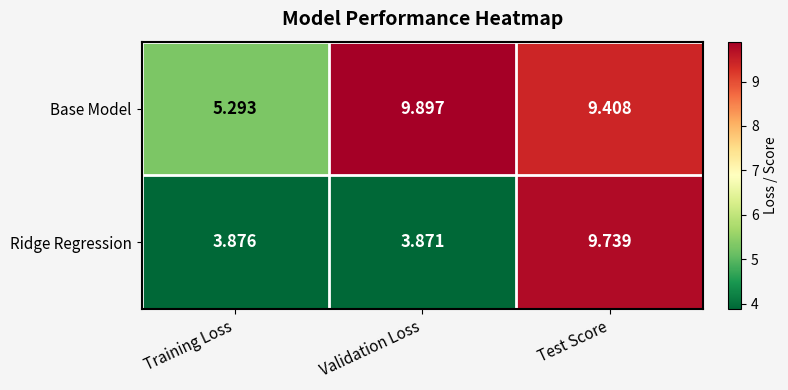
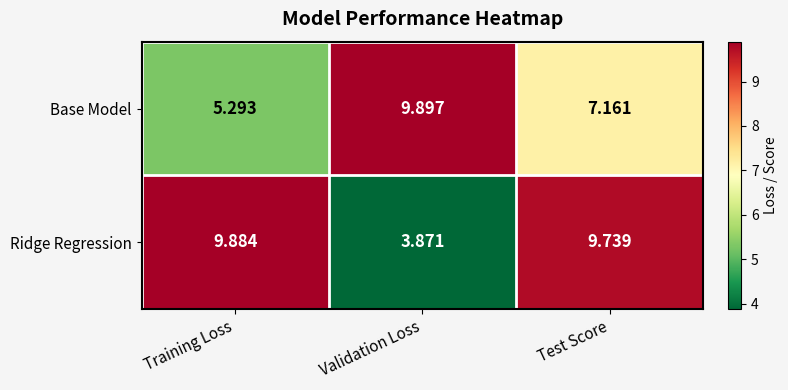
Base Model, Test Score: 9.408 -> 7.161
Ridge Regression, Training Loss: 3.876 -> 9.884
